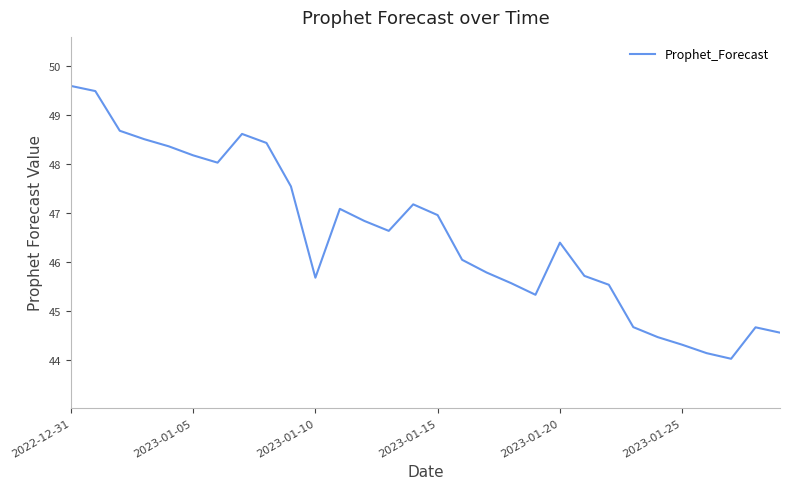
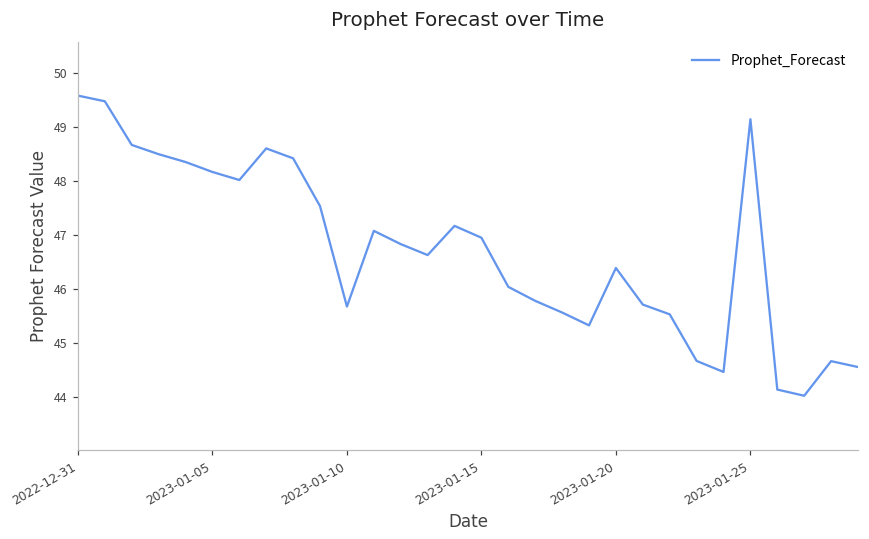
2023-01-25: 44.3 -> 49.1
